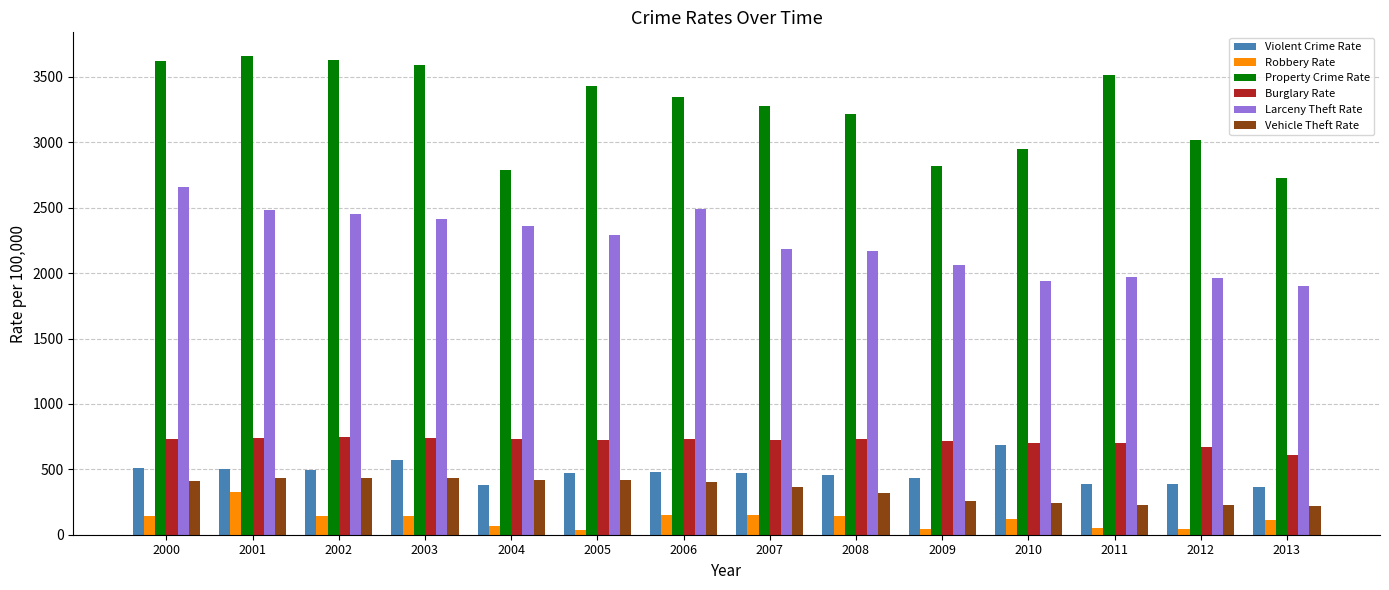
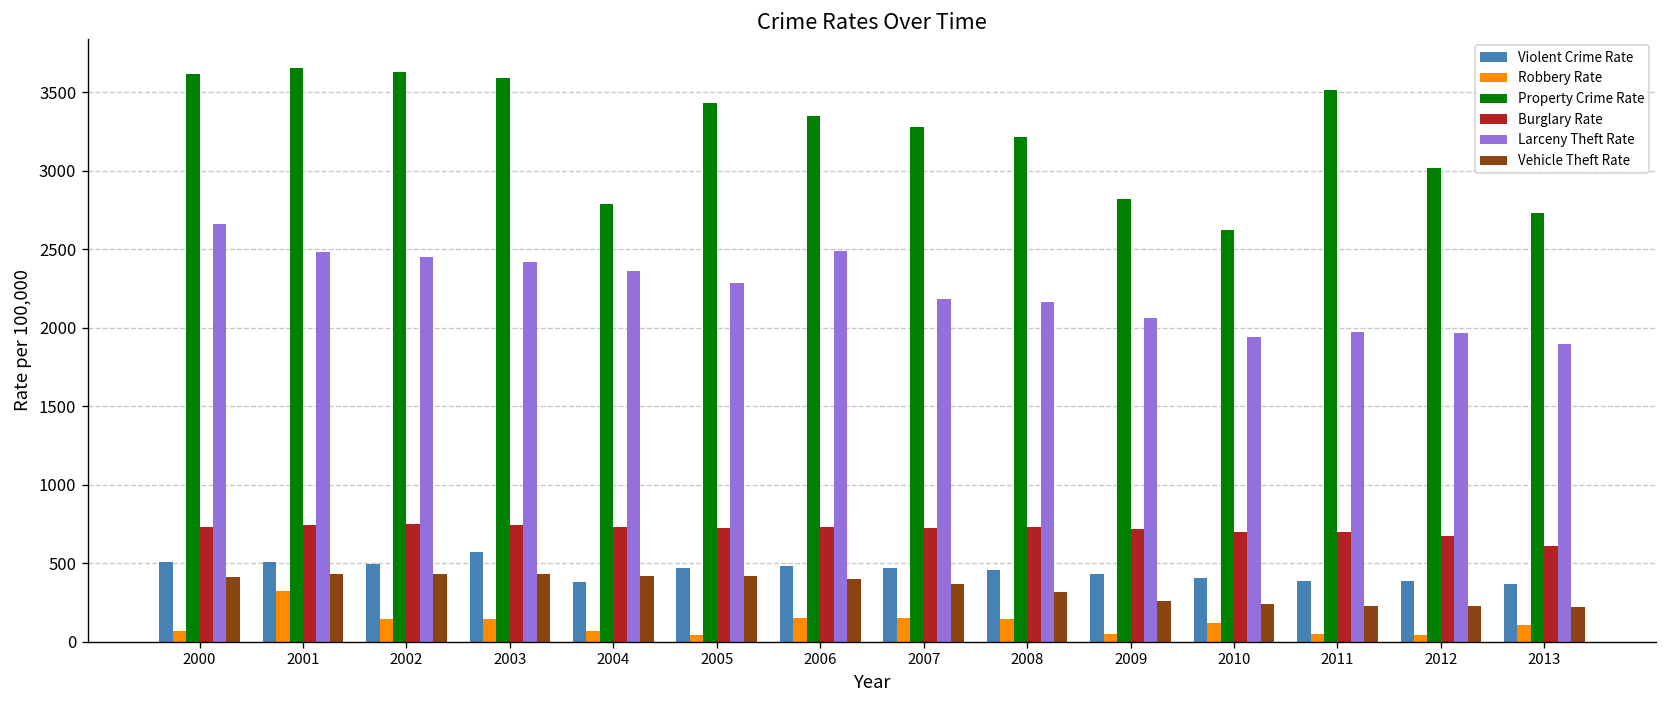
Robbery Rate, 2000: 150 -> 70
Violent Crime Rate, 2010: 690 -> 400
Property Crime Rate, 2010: 2950 -> 2620
